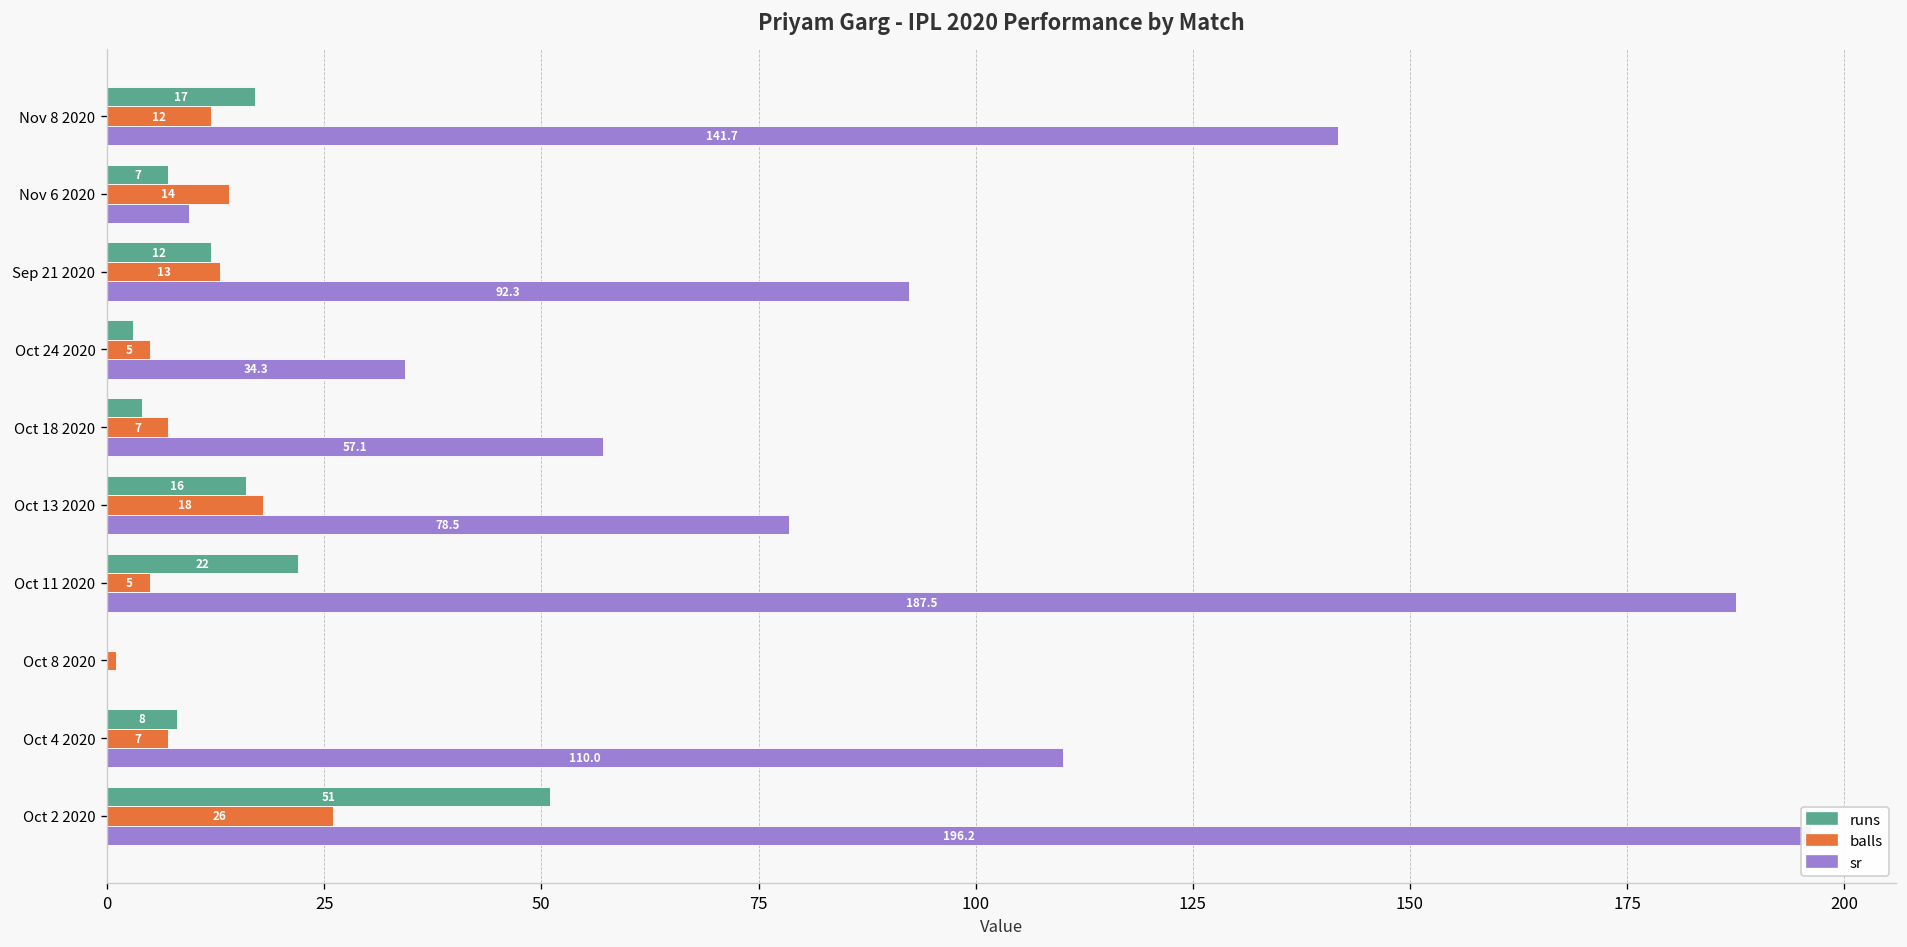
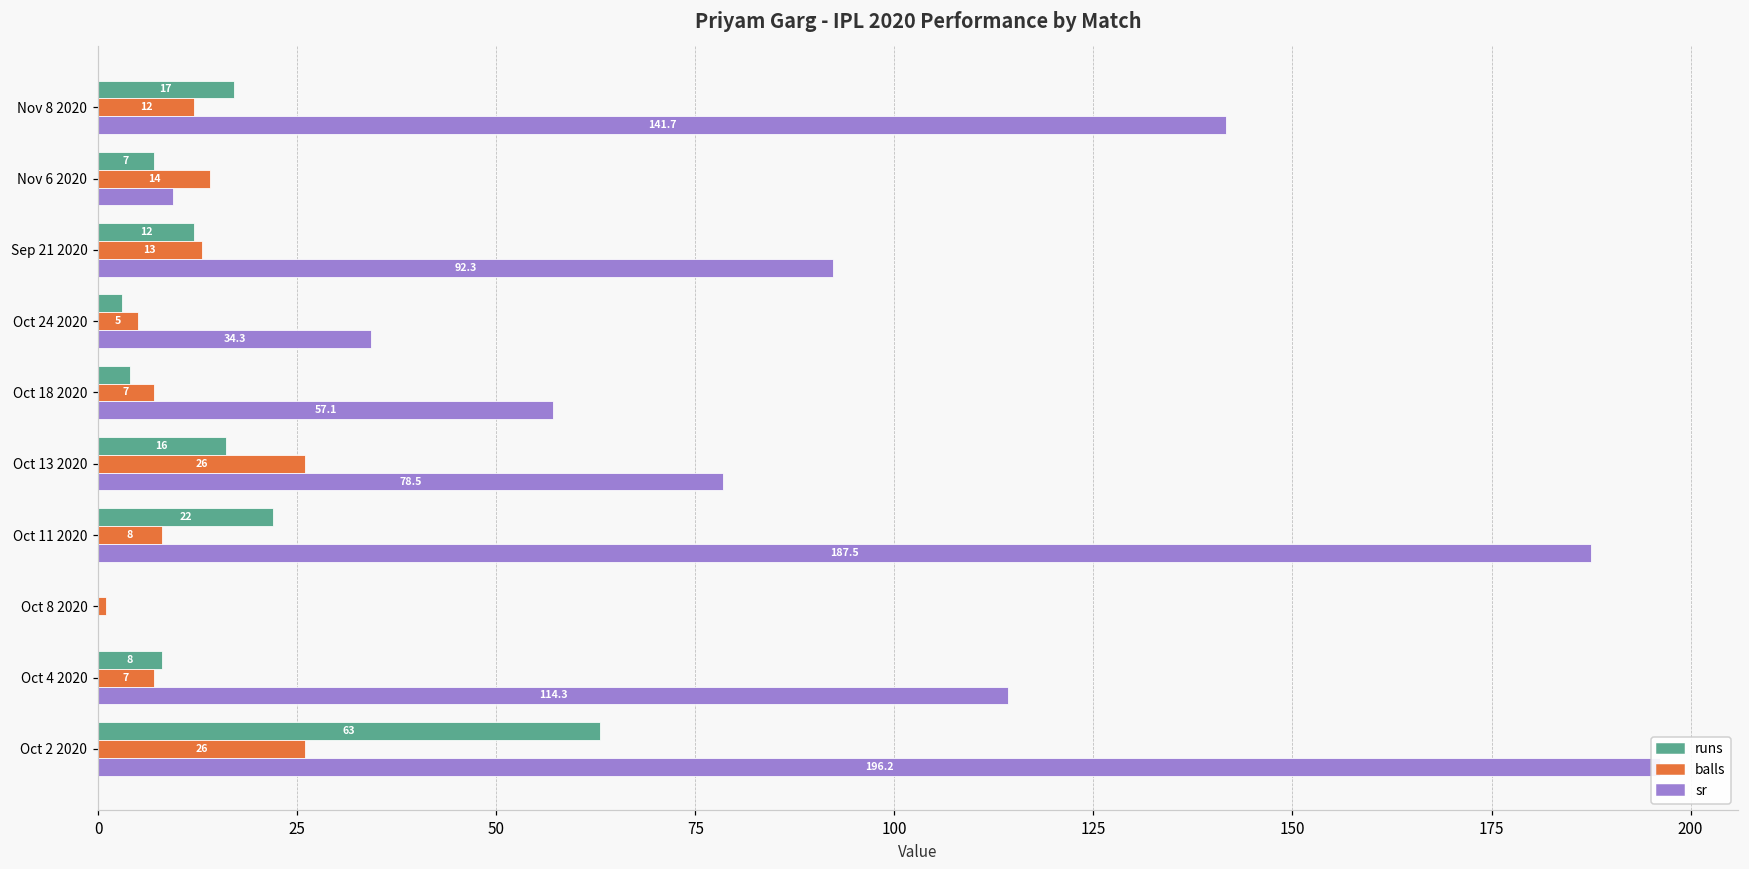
balls, Oct 13 2020: 18 -> 26
balls, Oct 11 2020: 5 -> 8
sr, Oct 4 2020: 110.0 -> 114.3
runs, Oct 2 2020: 51 -> 63
